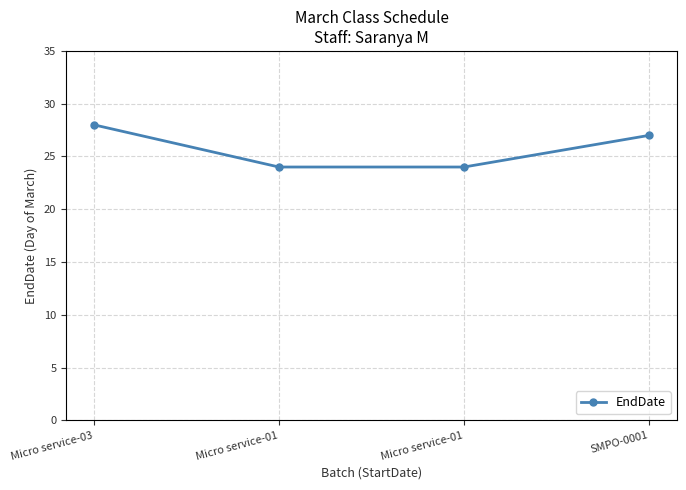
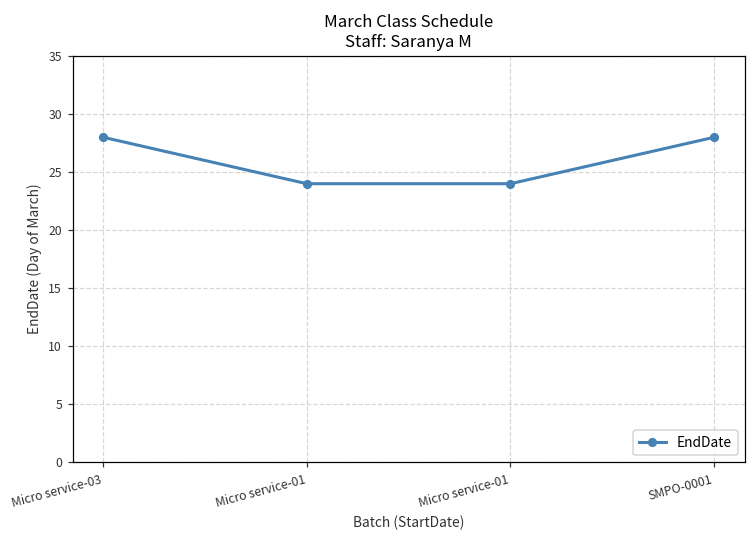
SMPO-0001: 27 -> 28
